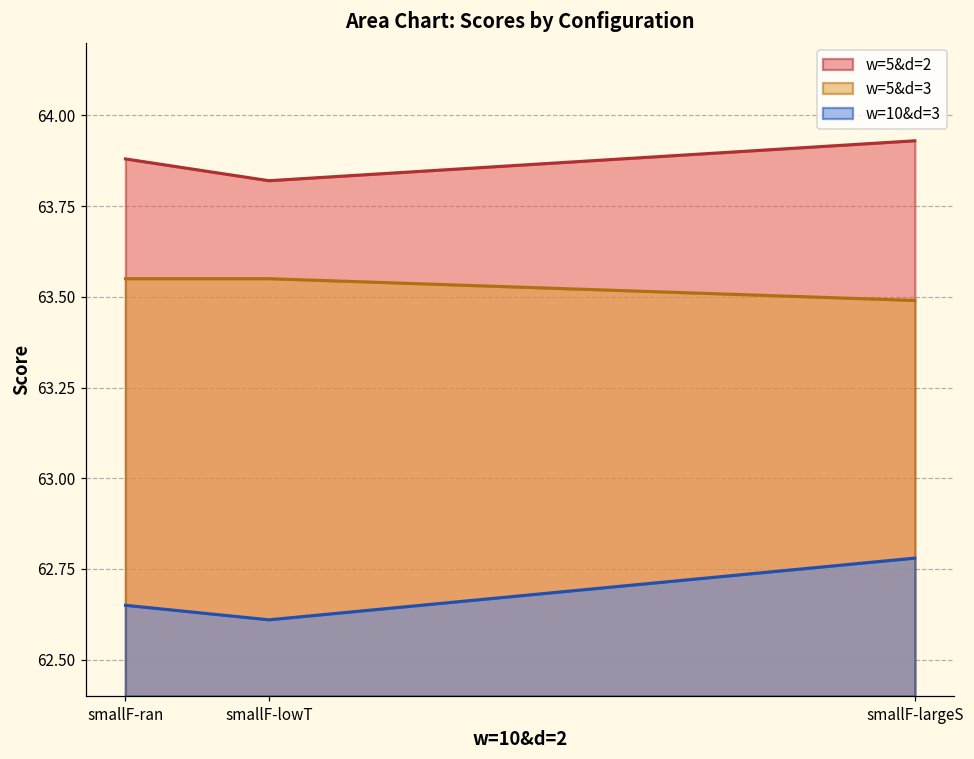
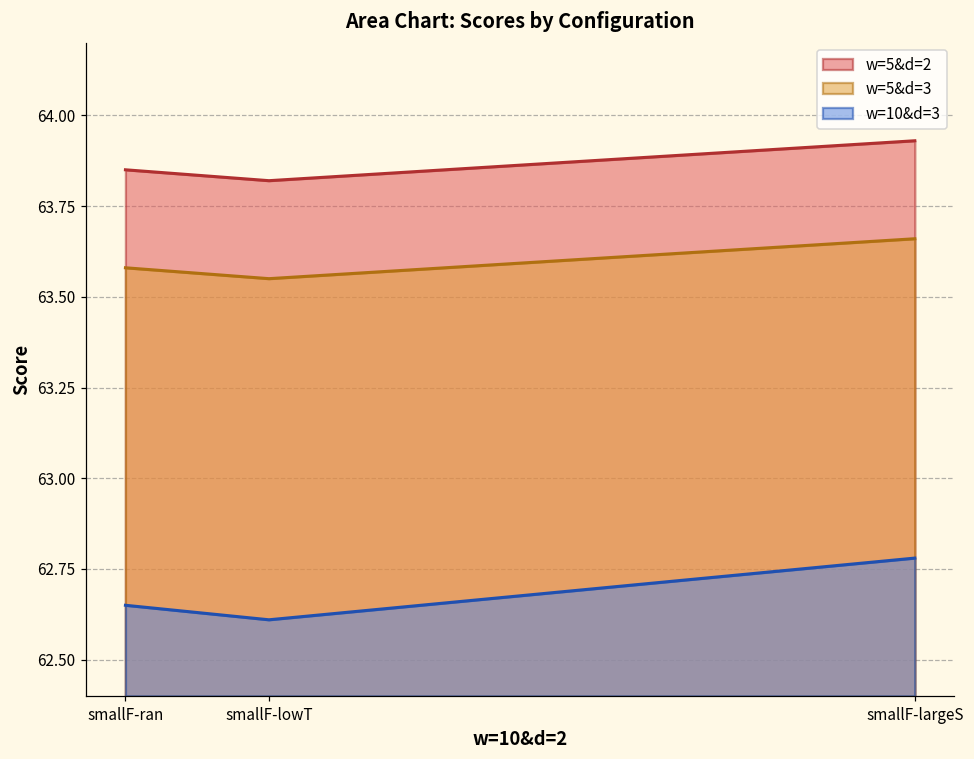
w=5&d=2, smallF-ran: 63.88 -> 63.85
w=5&d=3, smallF-ran: 63.55 -> 63.58
w=5&d=3, smallF-largeS: 63.49 -> 63.66
